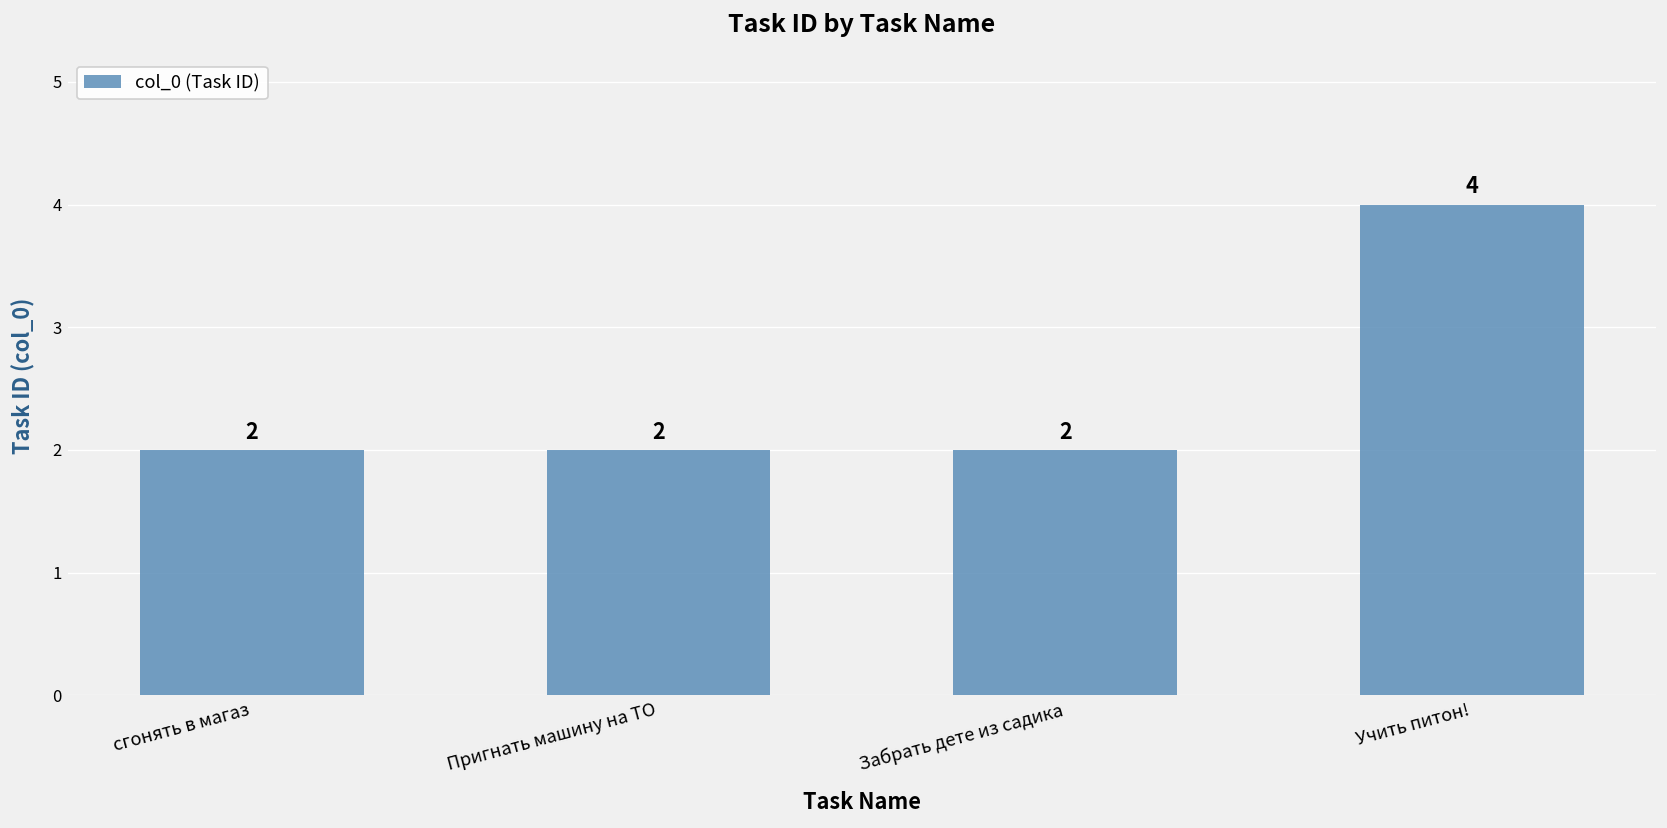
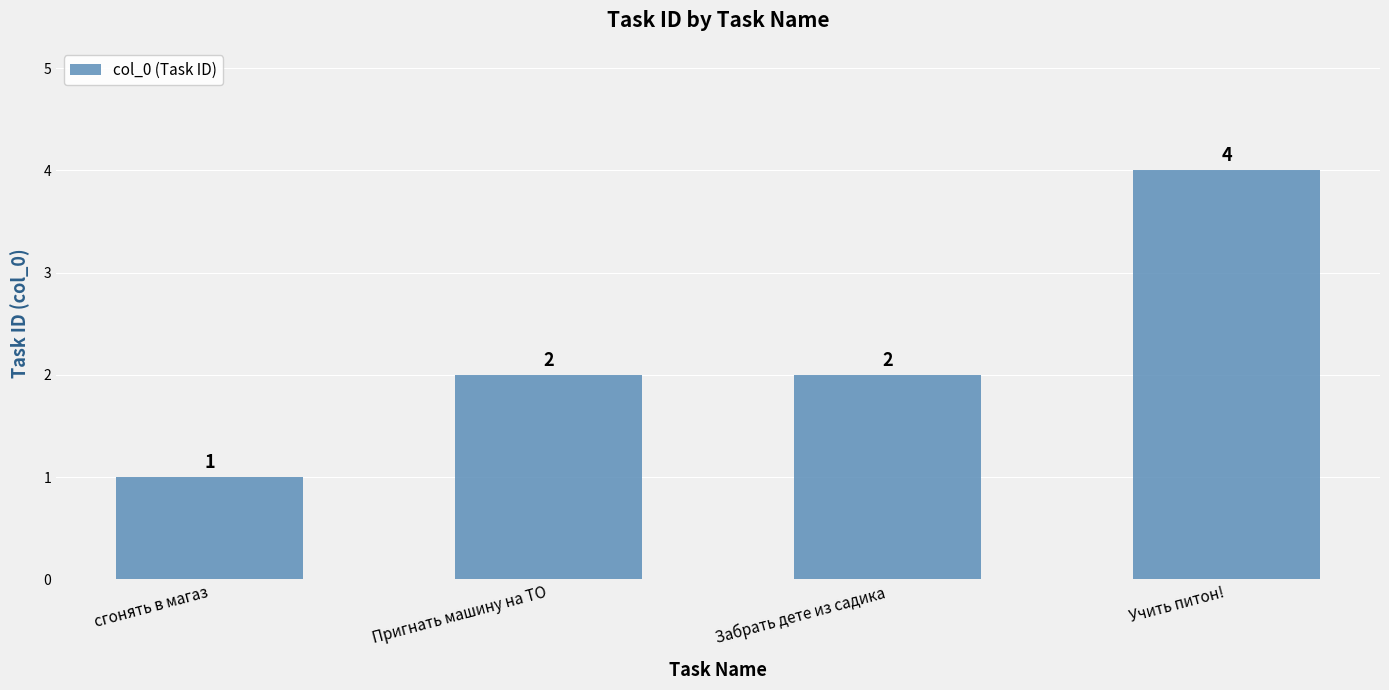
сгонять в магаз: 2 -> 1
